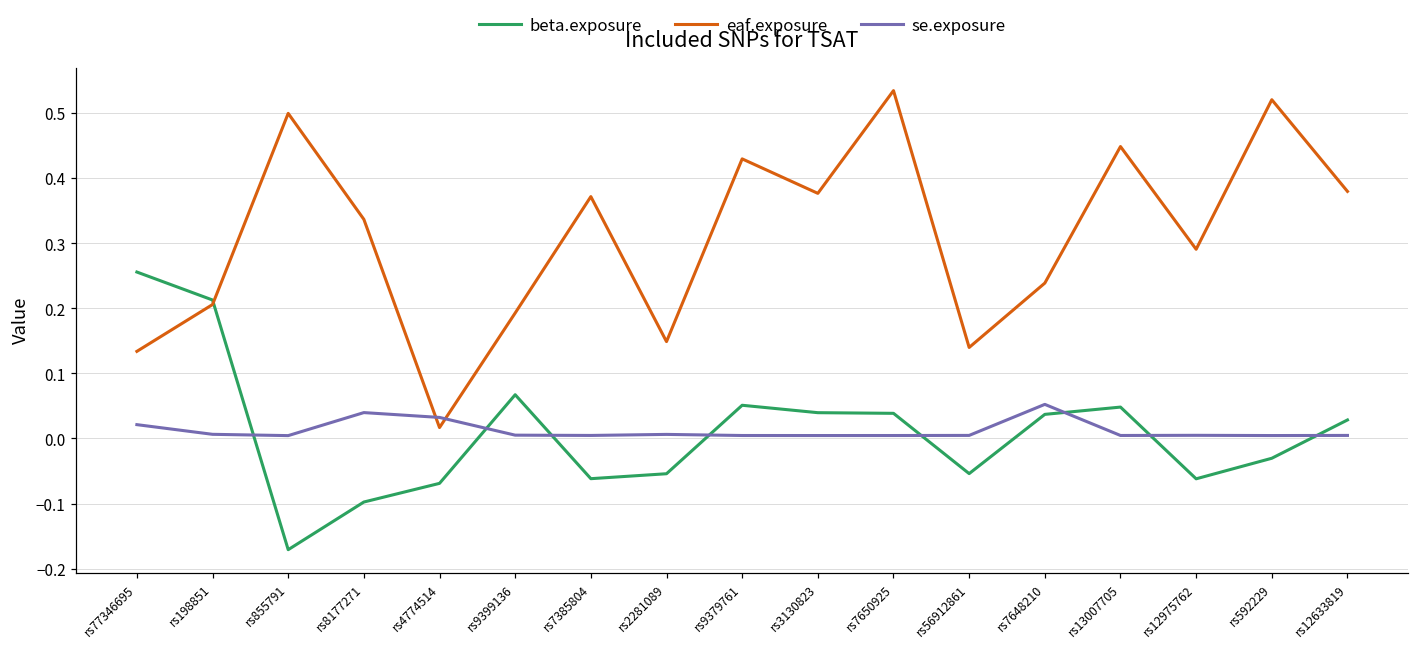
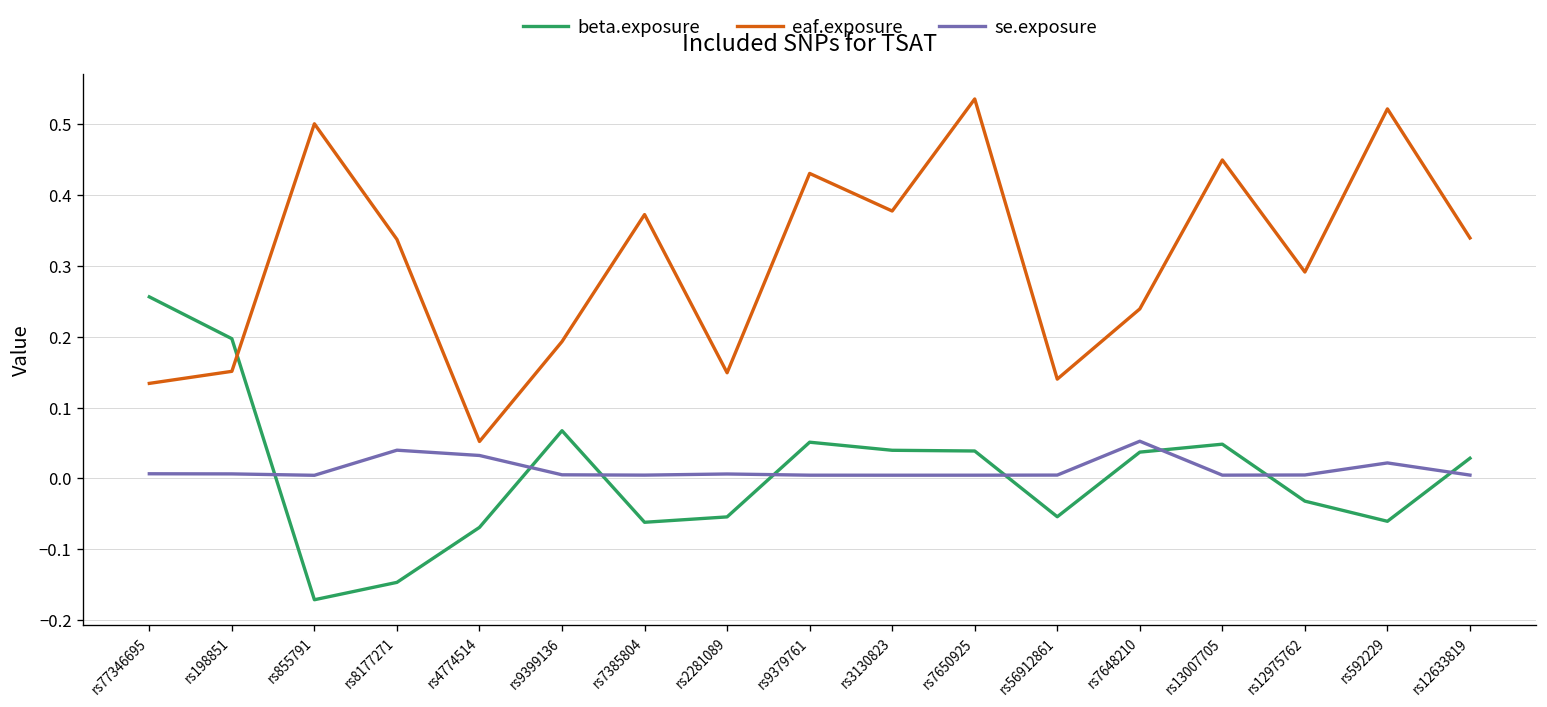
se.exposure, rs77346695: 0.02 -> 0.01
beta.exposure, rs198851: 0.21 -> 0.20
eaf.exposure, rs198851: 0.21 -> 0.15
beta.exposure, rs8177271: -0.10 -> -0.15
eaf.exposure, rs4774514: 0.02 -> 0.05
beta.exposure, rs12975762: -0.06 -> -0.03
beta.exposure, rs592229: -0.03 -> -0.06
se.exposure, rs592229: 0.00 -> 0.02
eaf.exposure, rs12633819: 0.38 -> 0.34
